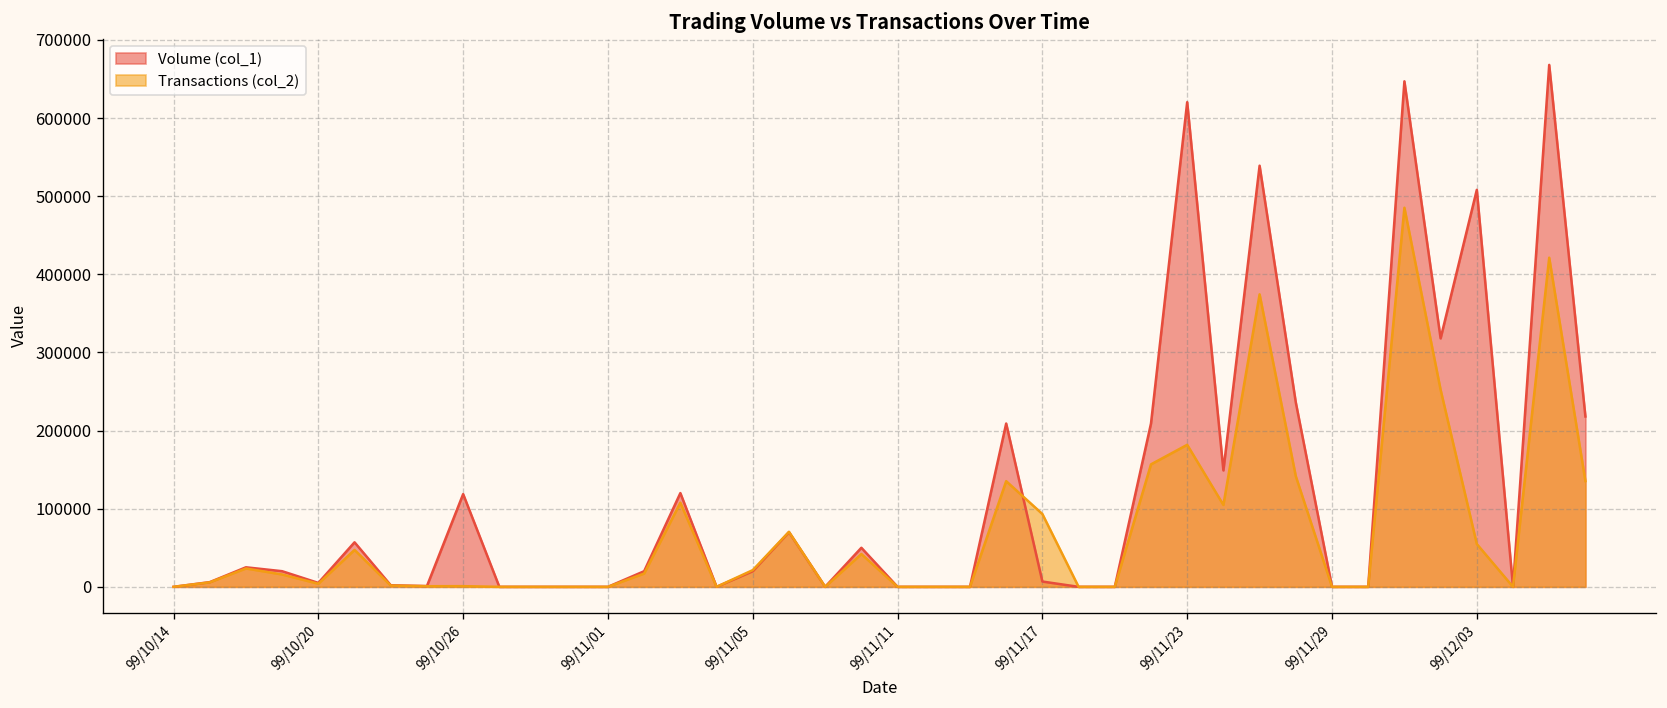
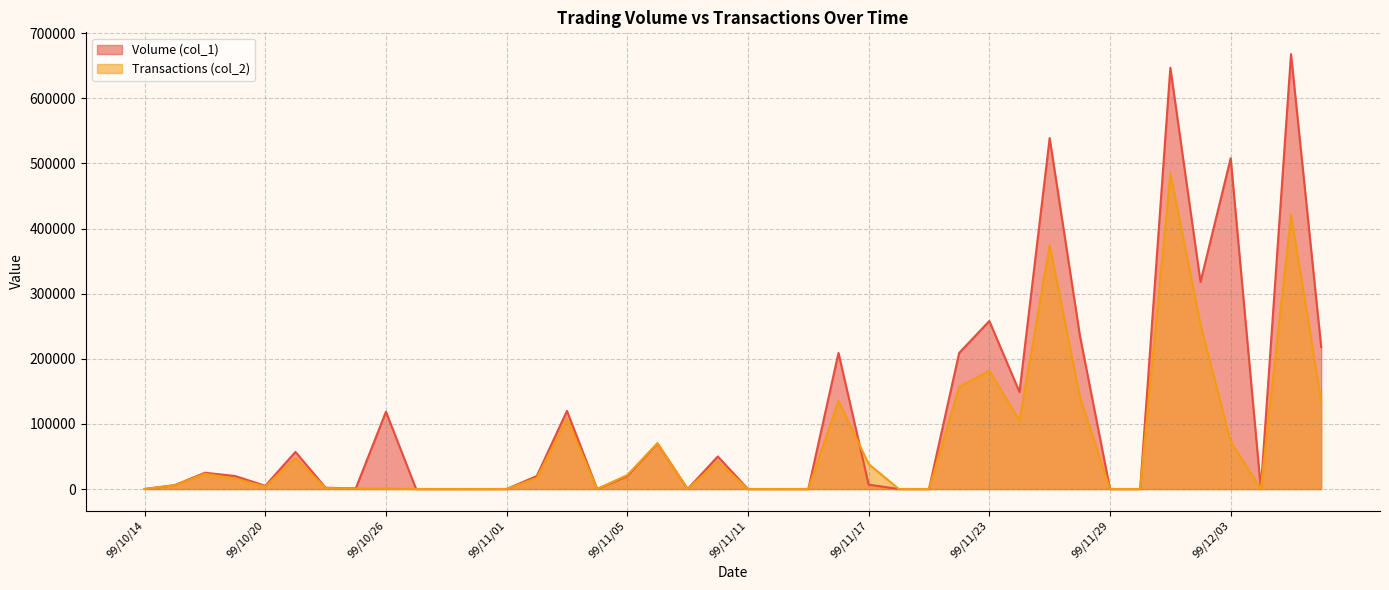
Transactions (col_2), 99/11/17: 90000 -> 40000
Volume (col_1), 99/11/23: 620000 -> 260000
Transactions (col_2), 99/12/03: 50000 -> 70000
